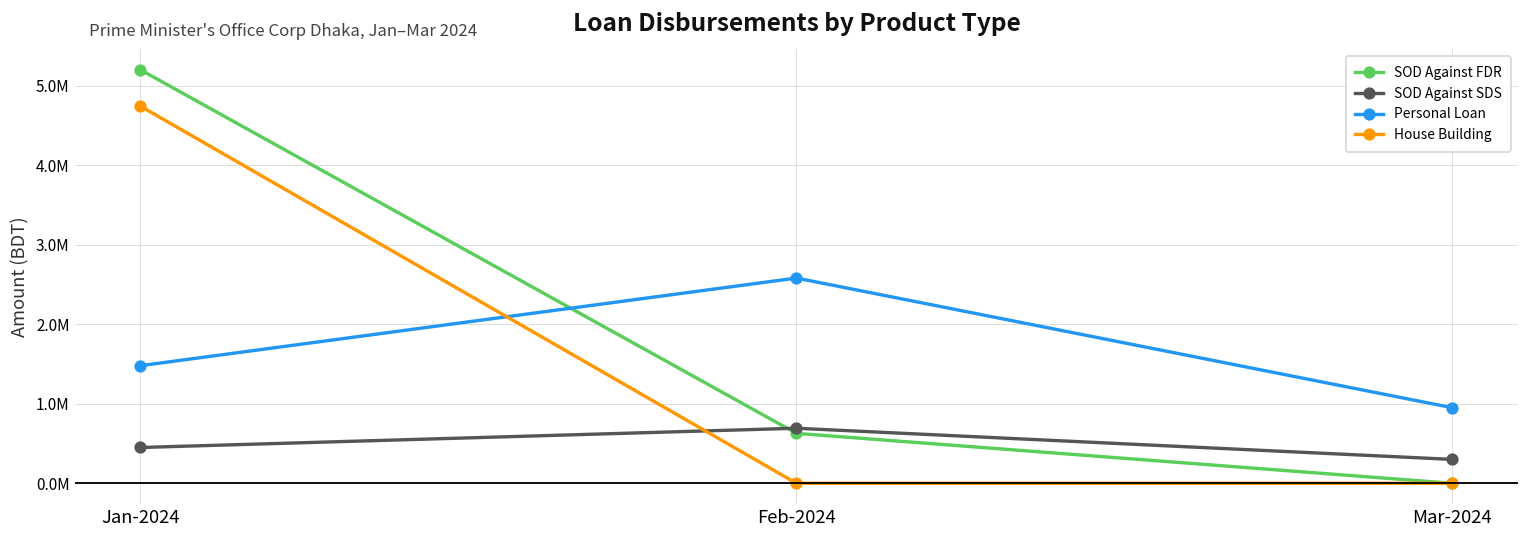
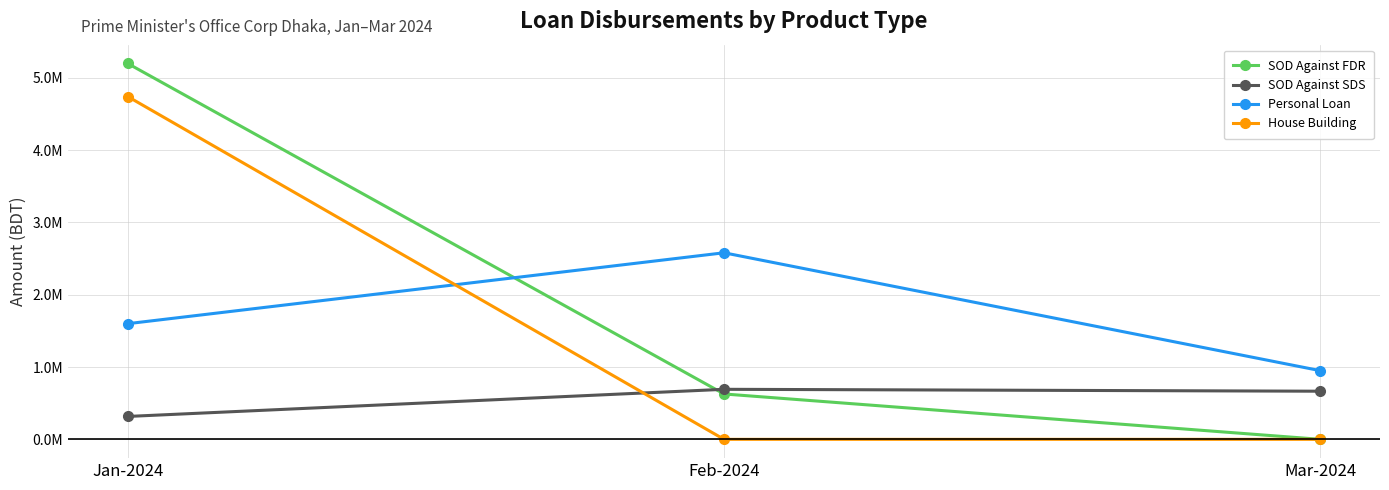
SOD Against SDS, Jan-2024: 500000 -> 300000
Personal Loan, Jan-2024: 1500000 -> 1600000
SOD Against SDS, Mar-2024: 300000 -> 700000
